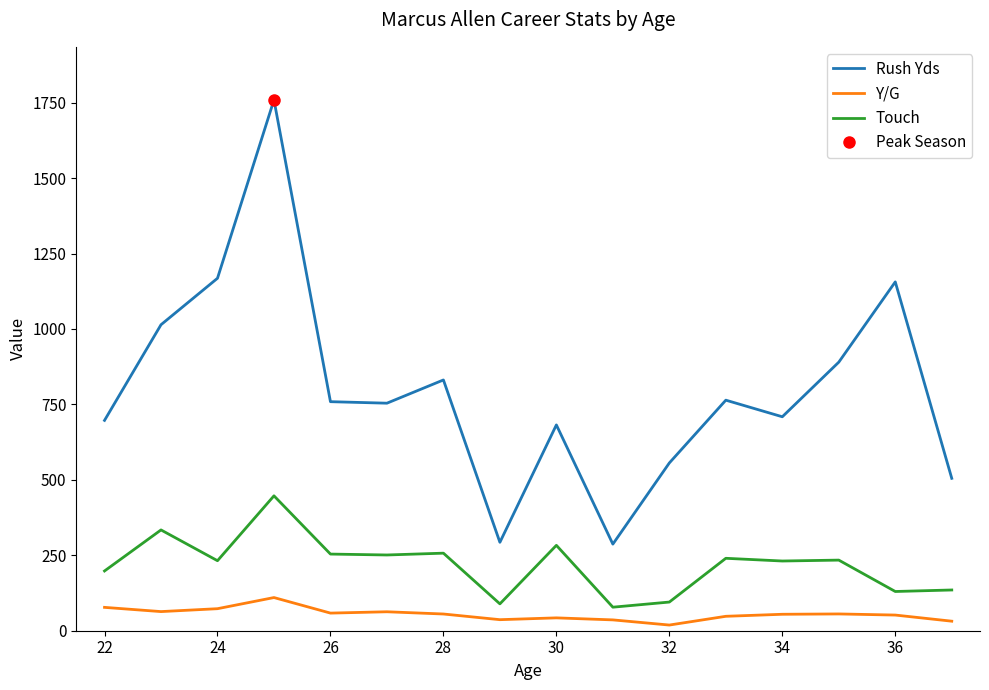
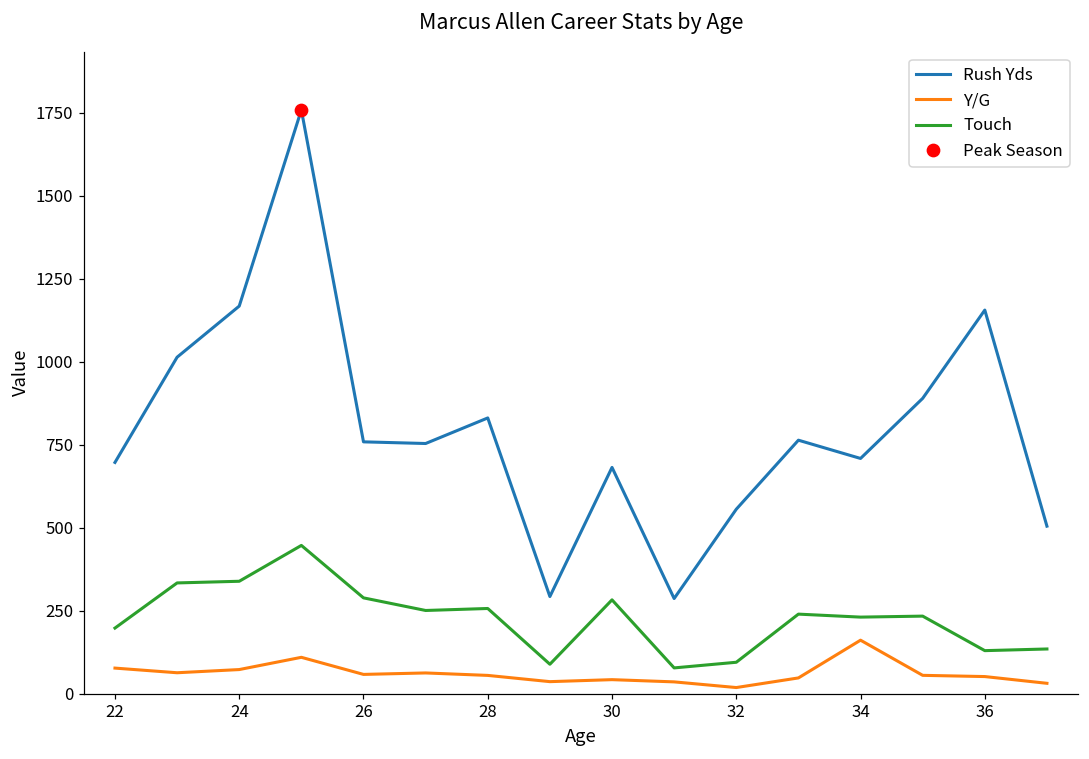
Touch, 24: 230 -> 340
Touch, 26: 250 -> 290
Y/G, 34: 50 -> 160
